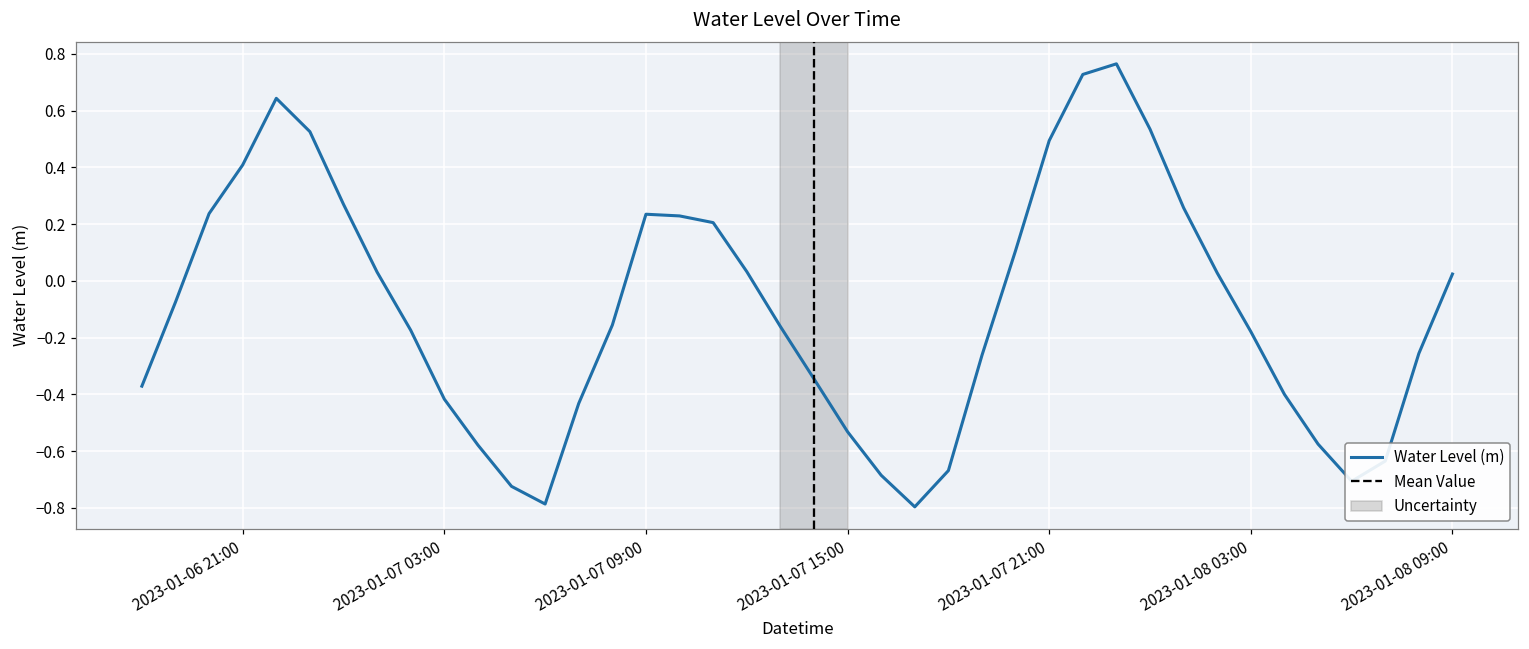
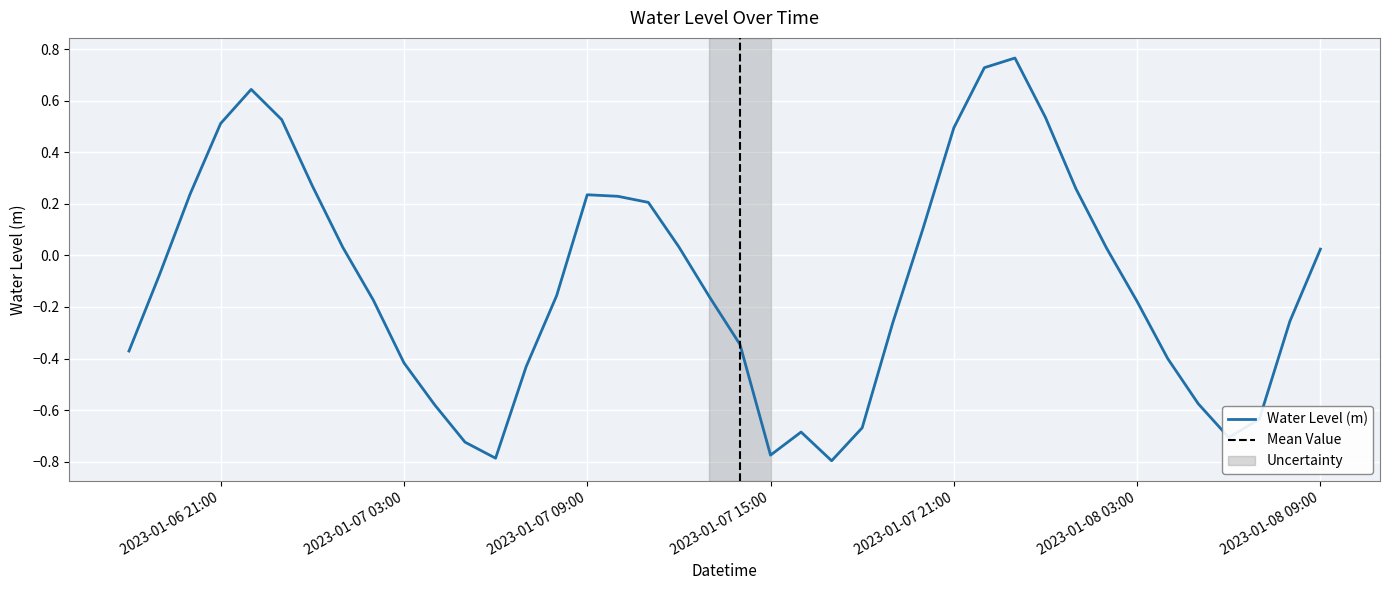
2023-01-06 21:00: 0.41 -> 0.51
2023-01-07 15:00: -0.53 -> -0.77
